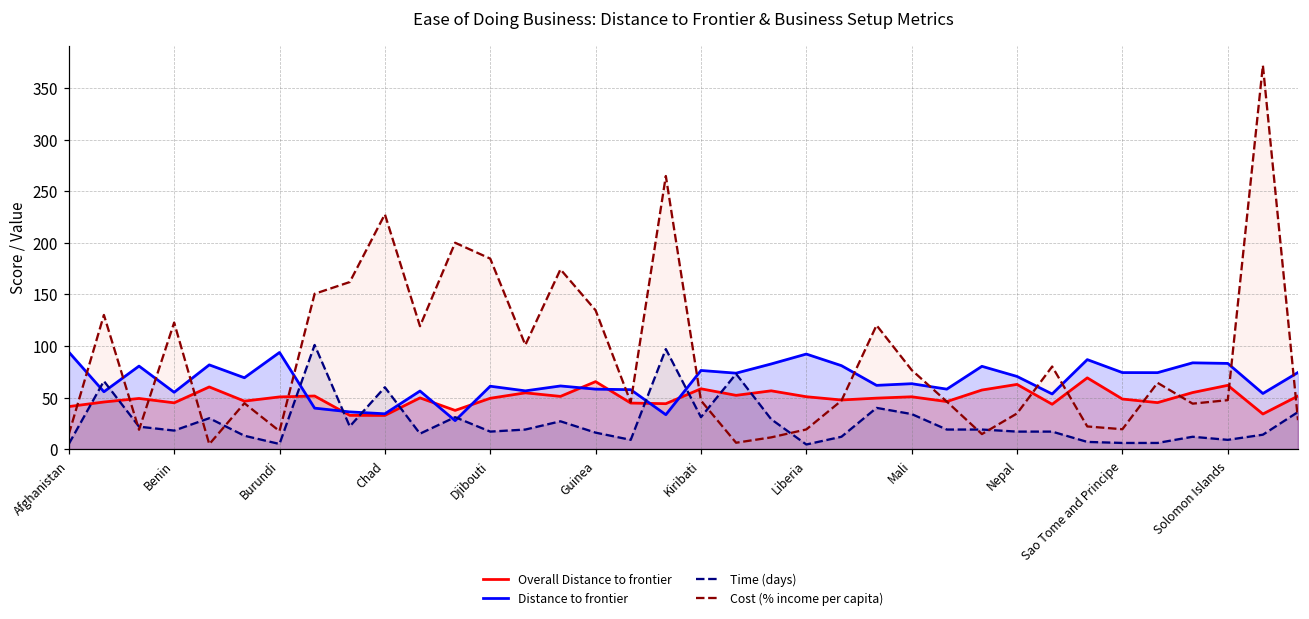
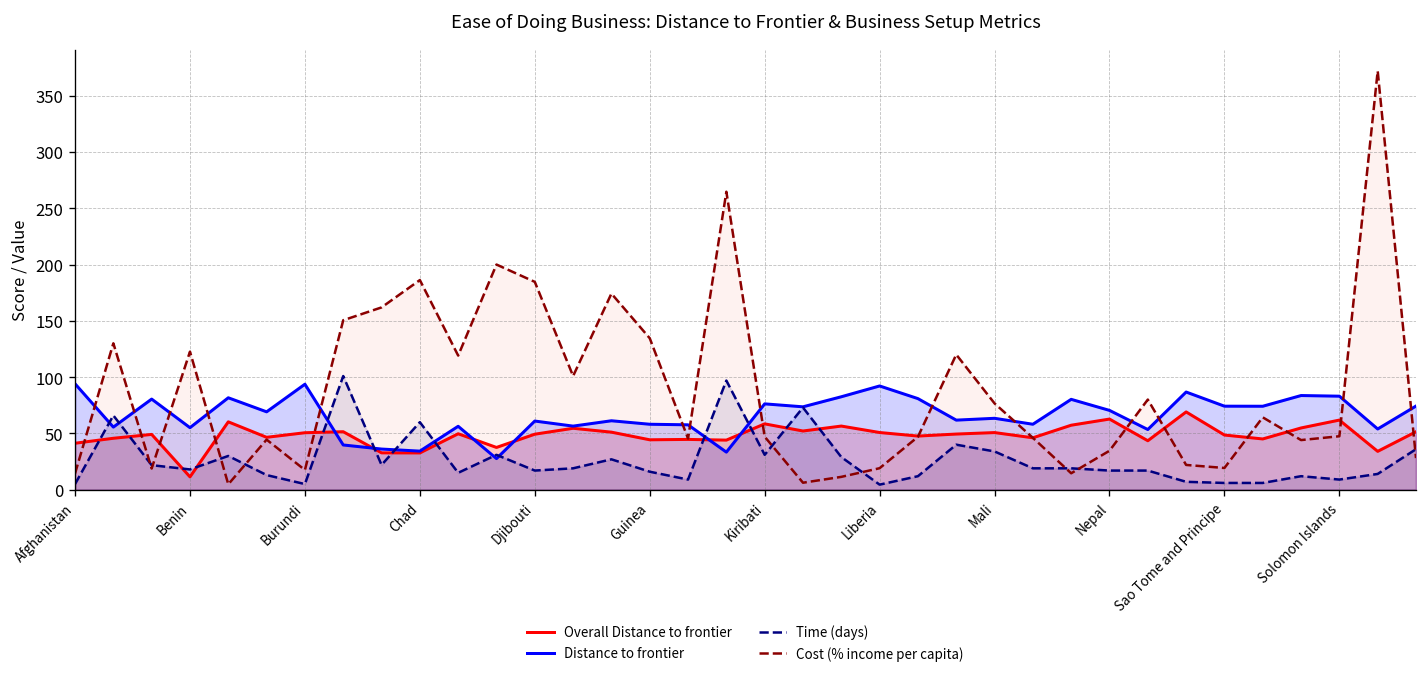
Overall Distance to frontier, Benin: 40 -> 10
Cost (% income per capita), Chad: 230 -> 190
Overall Distance to frontier, Guinea: 70 -> 40
